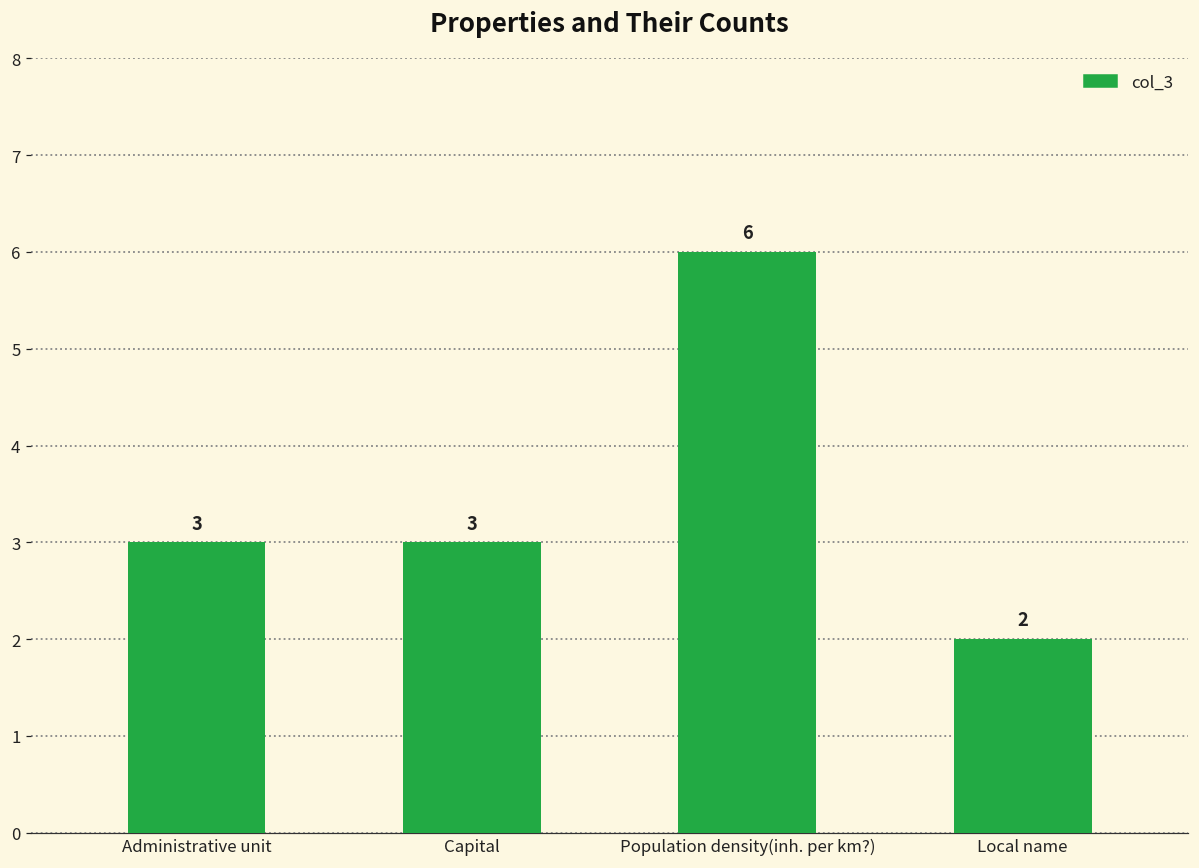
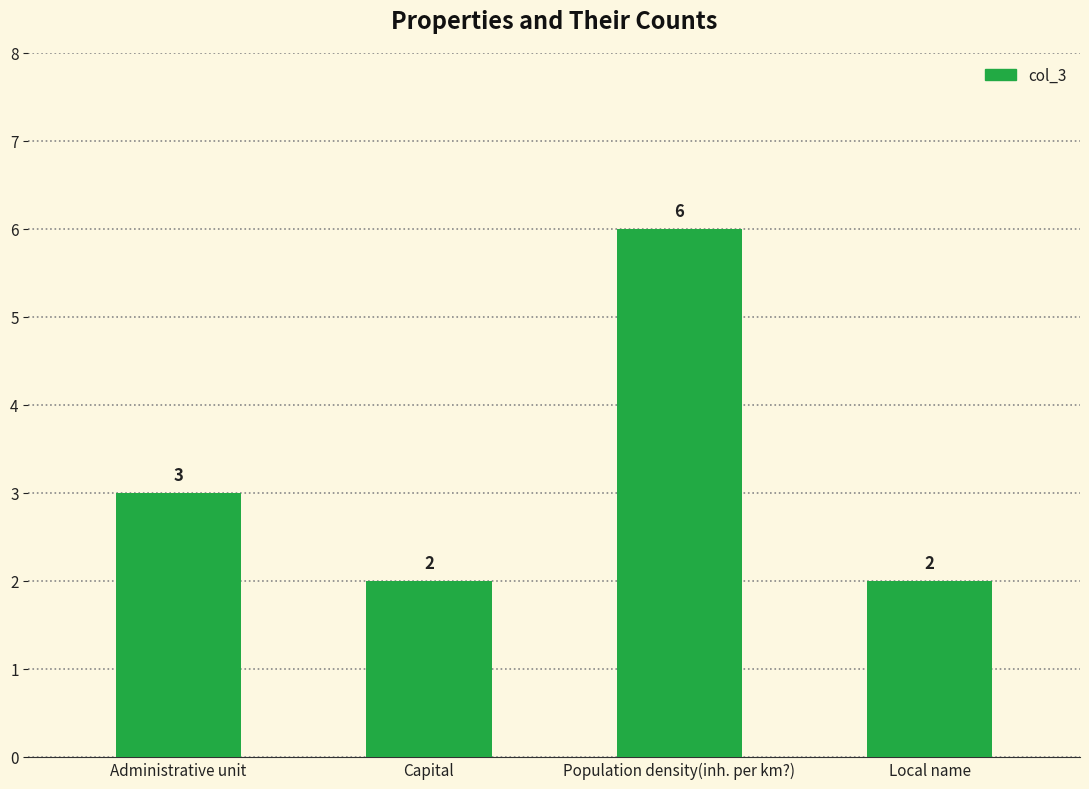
Capital: 3 -> 2
